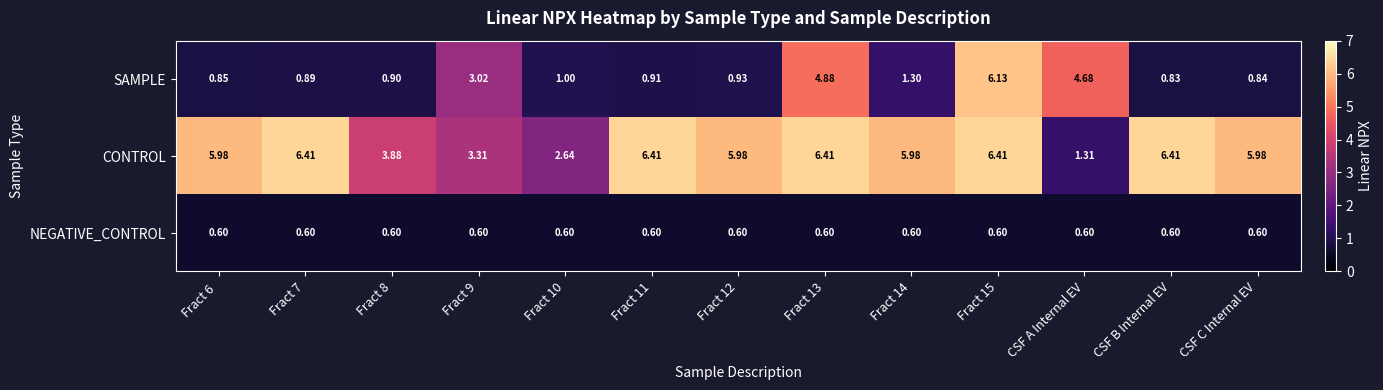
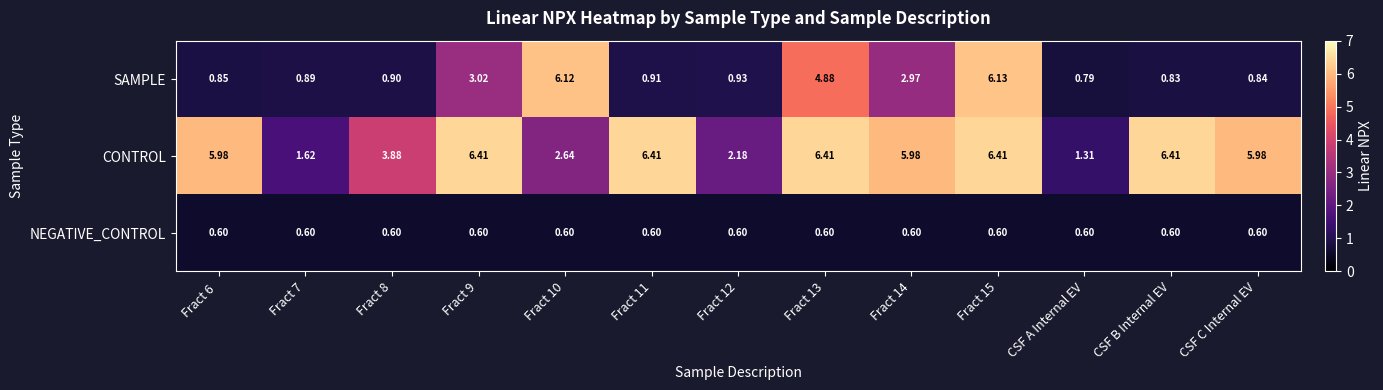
SAMPLE, Fract 10: 1.00 -> 6.12
SAMPLE, Fract 14: 1.30 -> 2.97
SAMPLE, CSF A Internal EV: 4.68 -> 0.79
CONTROL, Fract 7: 6.41 -> 1.62
CONTROL, Fract 9: 3.31 -> 6.41
CONTROL, Fract 12: 5.98 -> 2.18
